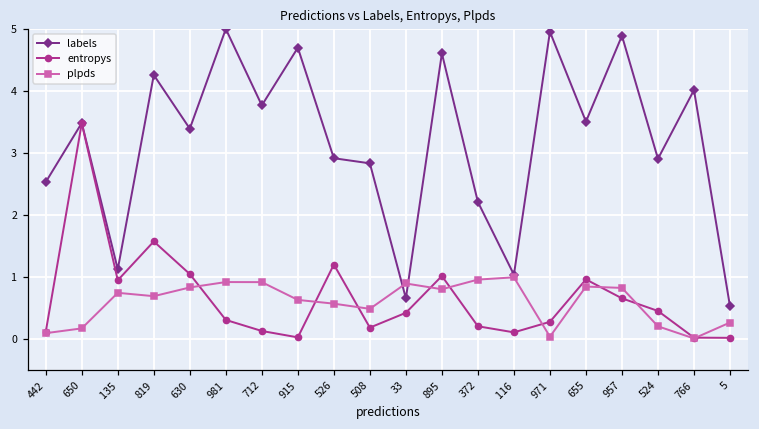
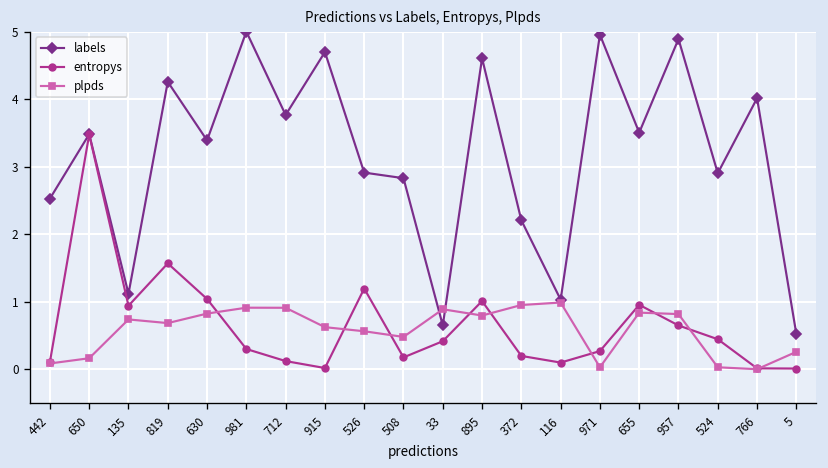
plpds, 524: 0.2 -> 0.0
